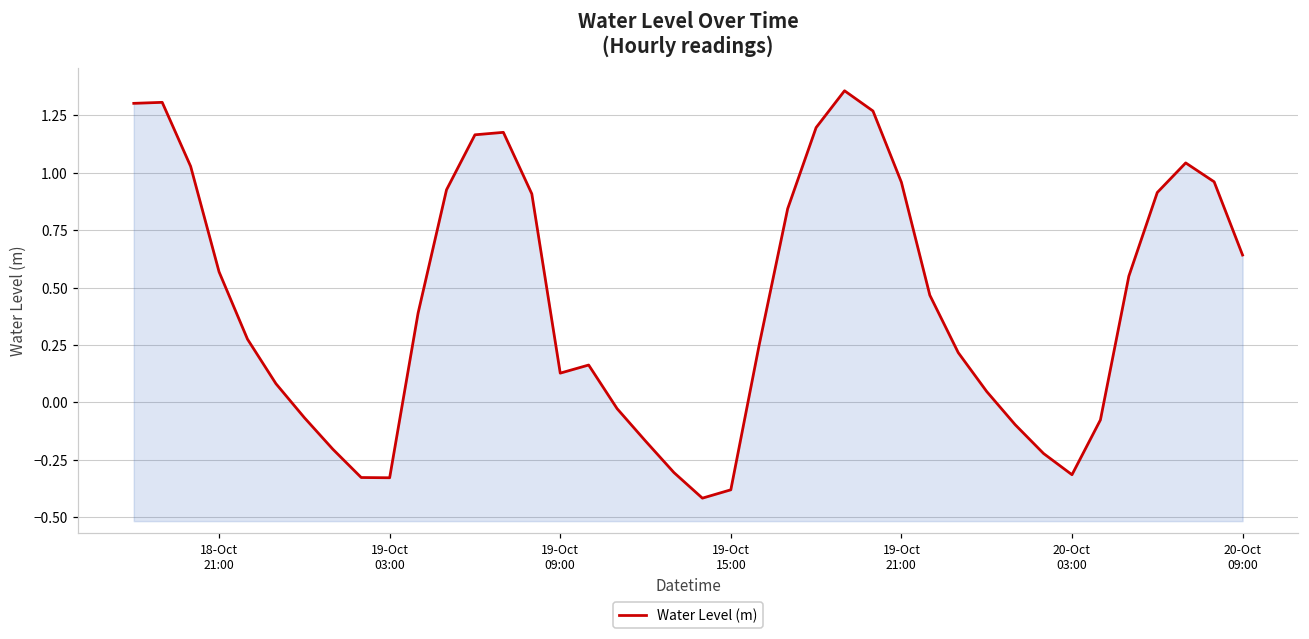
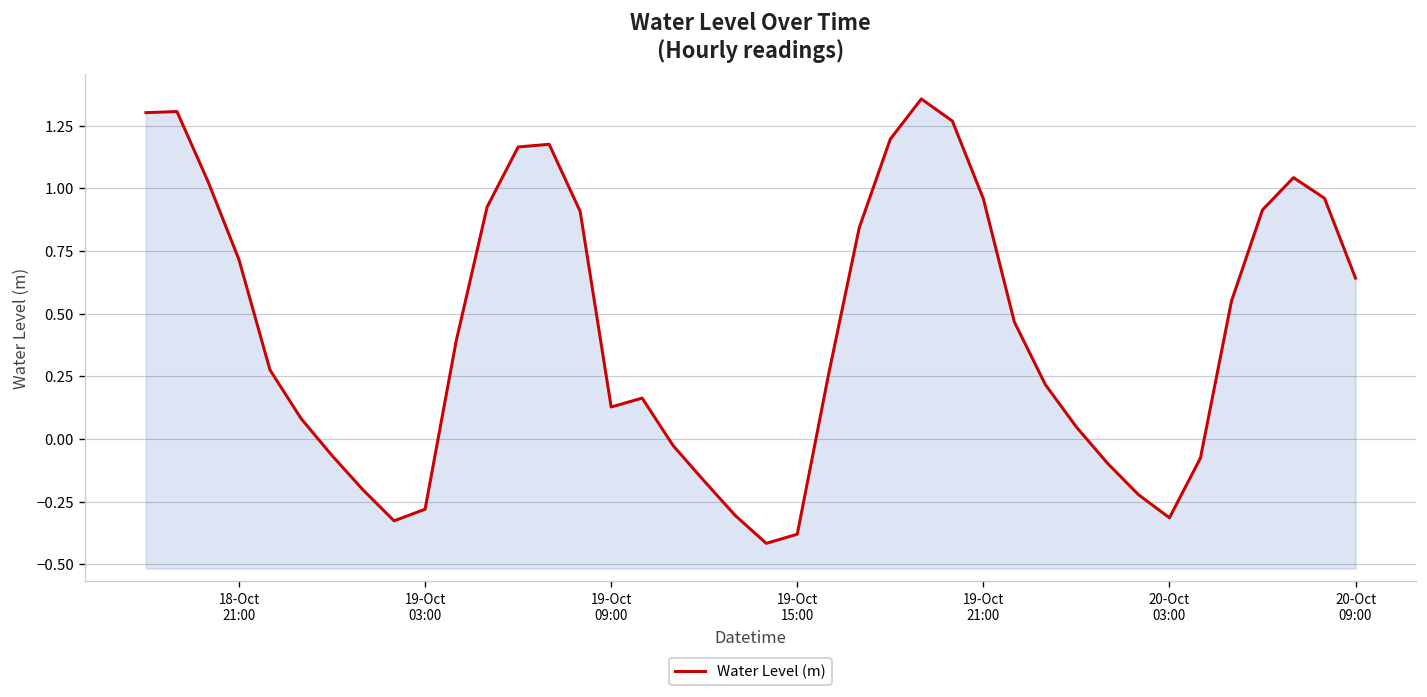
18-Oct 21:00: 0.57 -> 0.72
19-Oct 03:00: -0.33 -> -0.28
